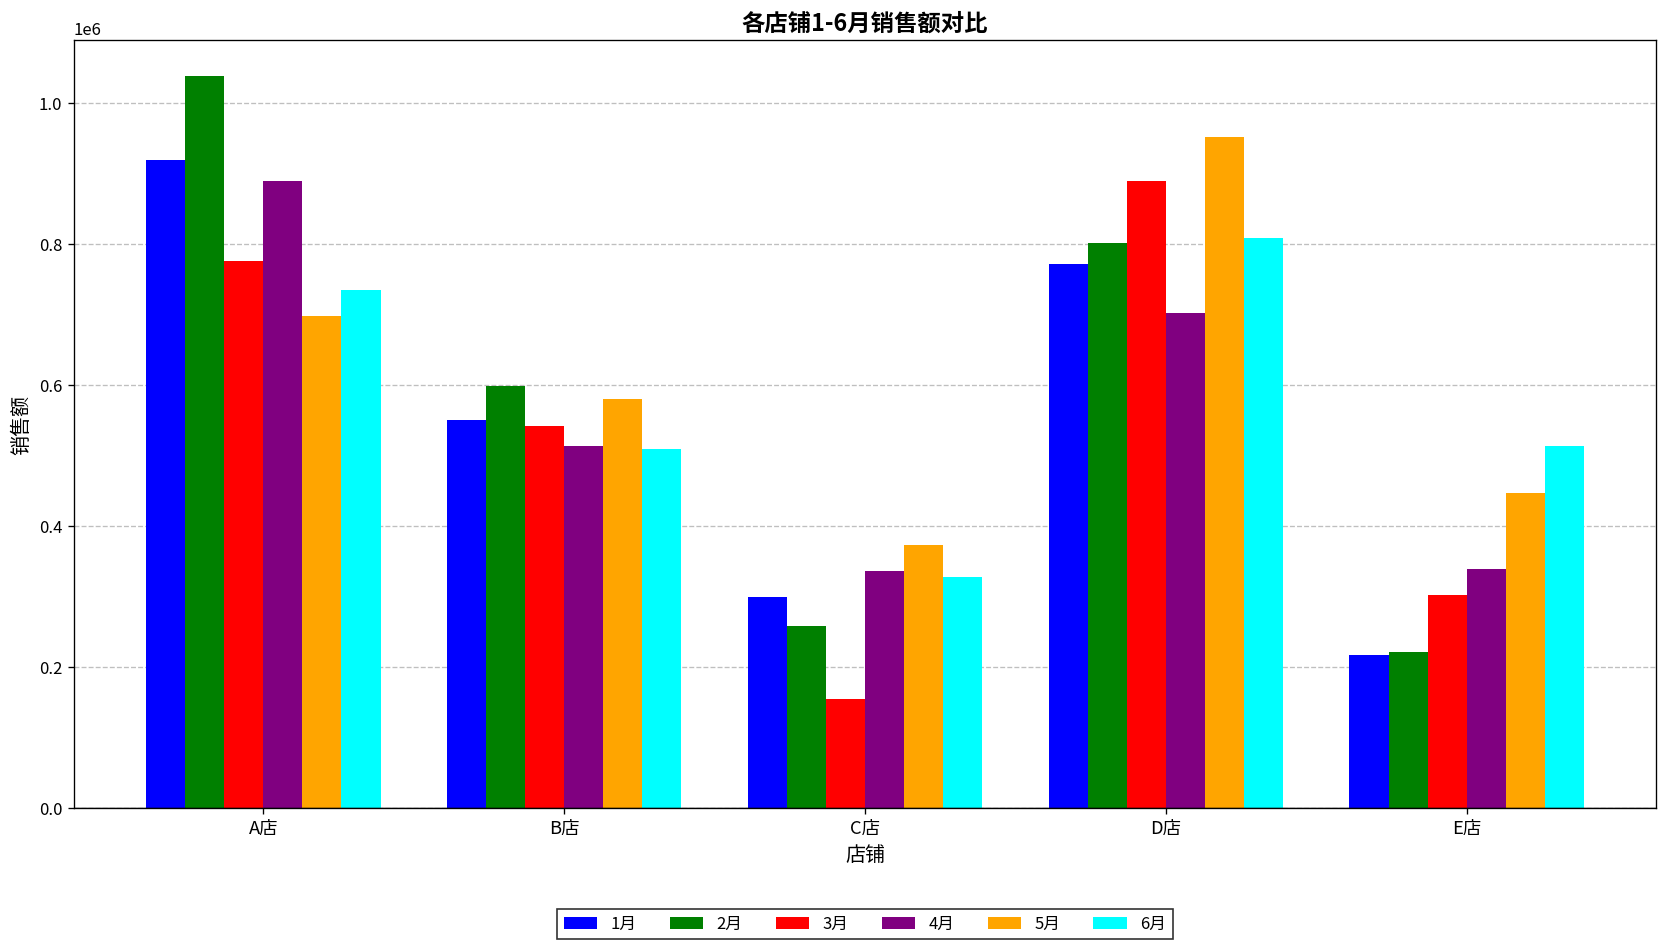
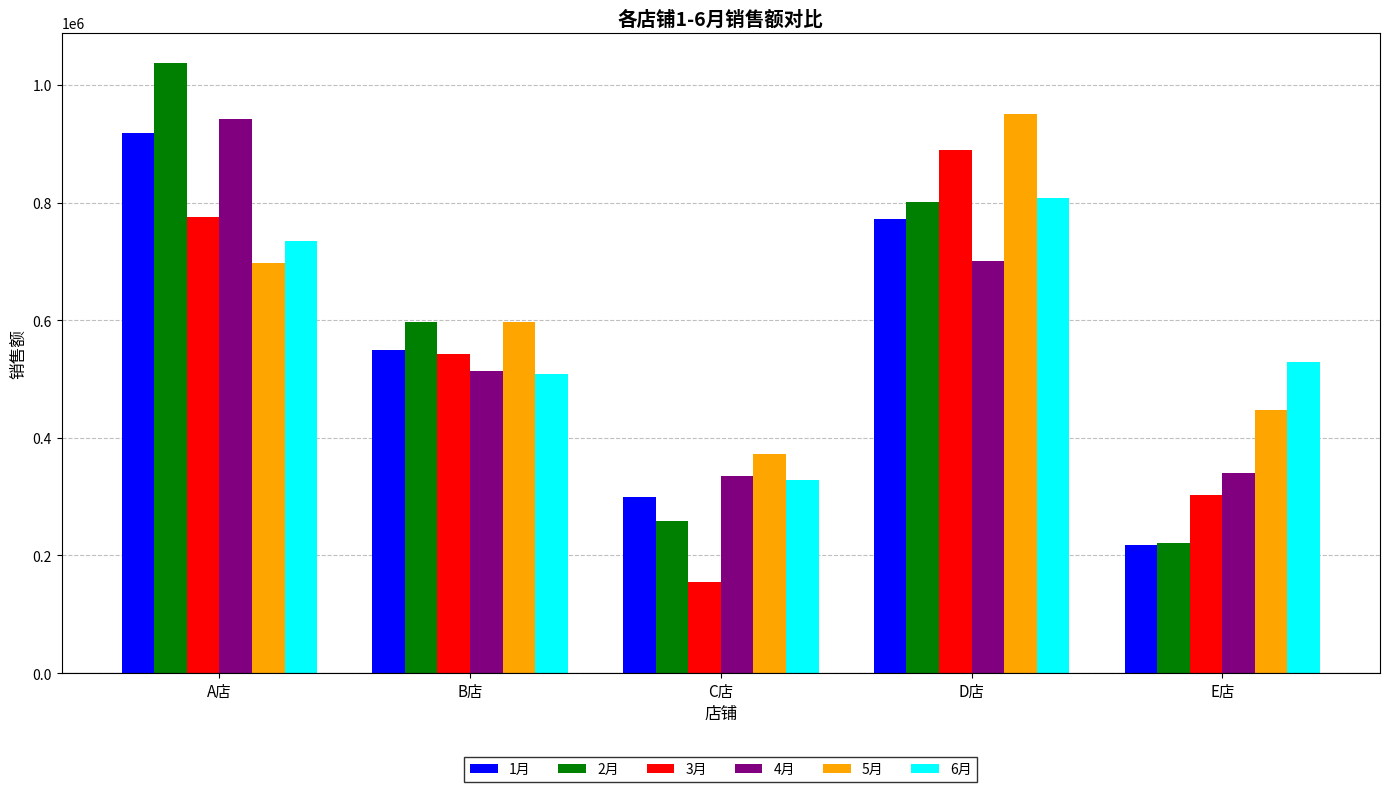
4月, A店: 890000 -> 940000
5月, B店: 580000 -> 600000
6月, E店: 510000 -> 530000
